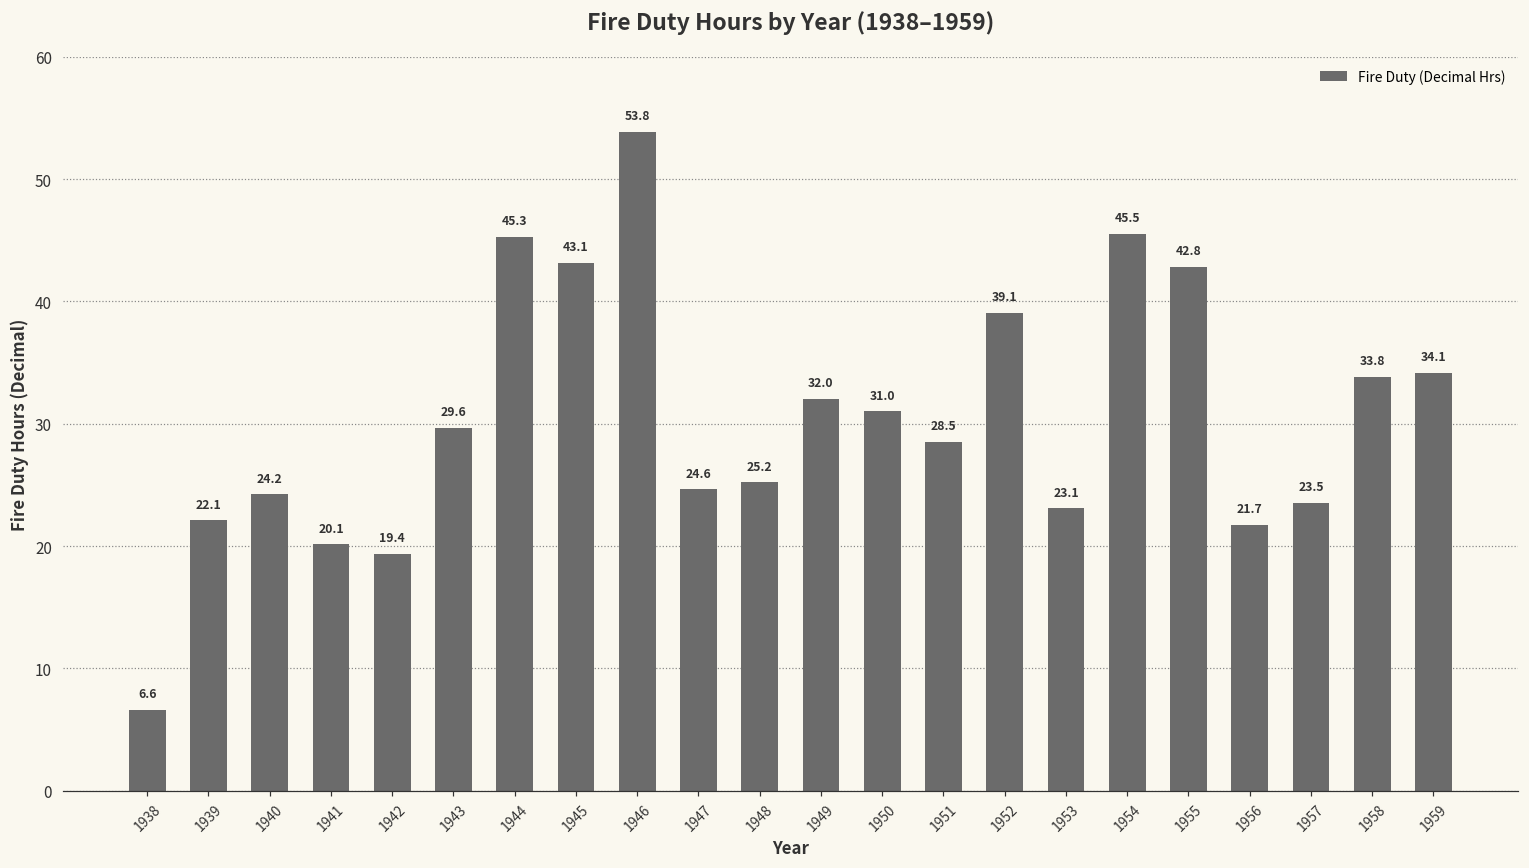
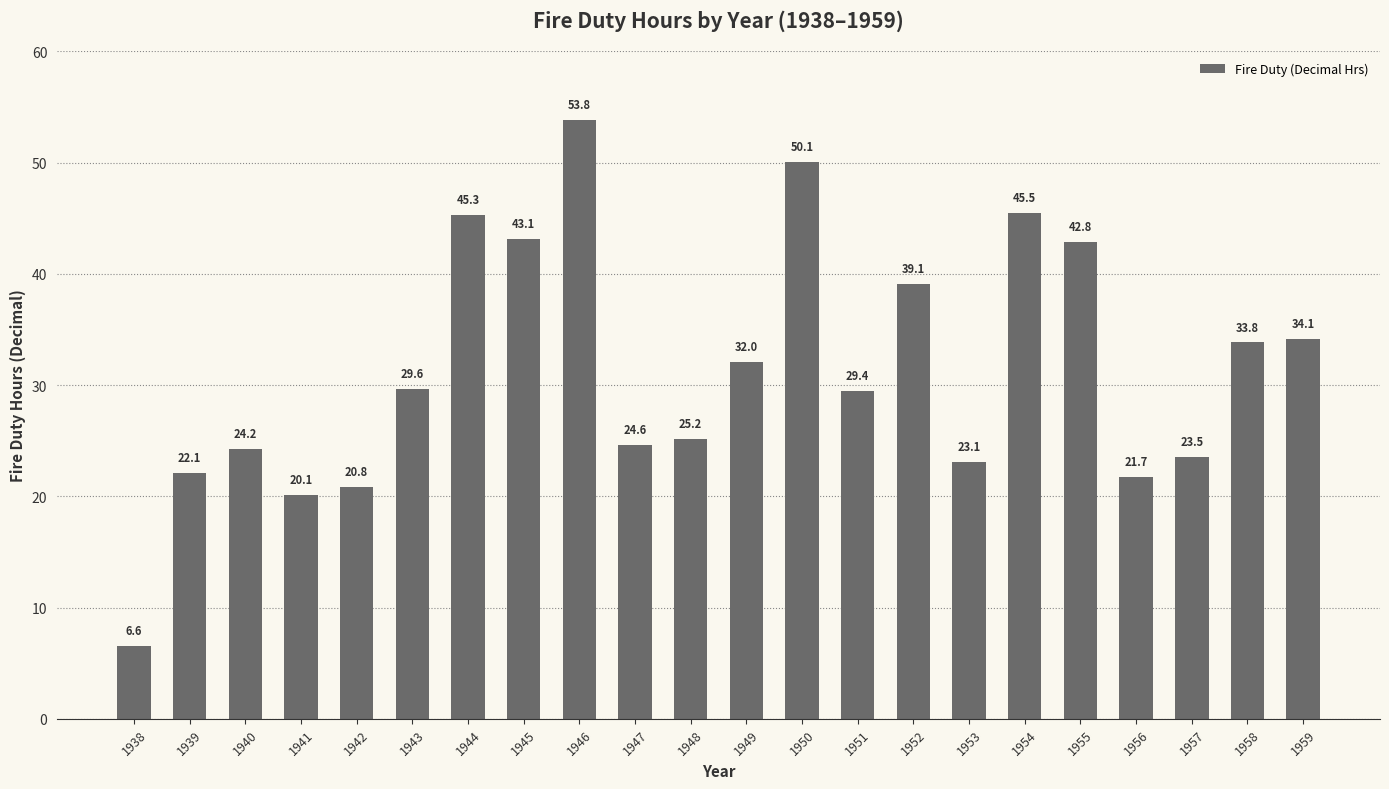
1942: 19.4 -> 20.8
1950: 31.0 -> 50.1
1951: 28.5 -> 29.4
